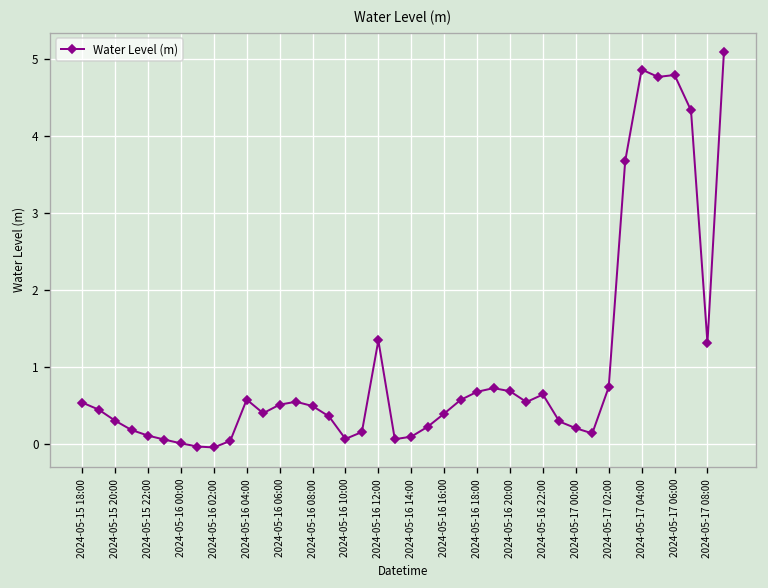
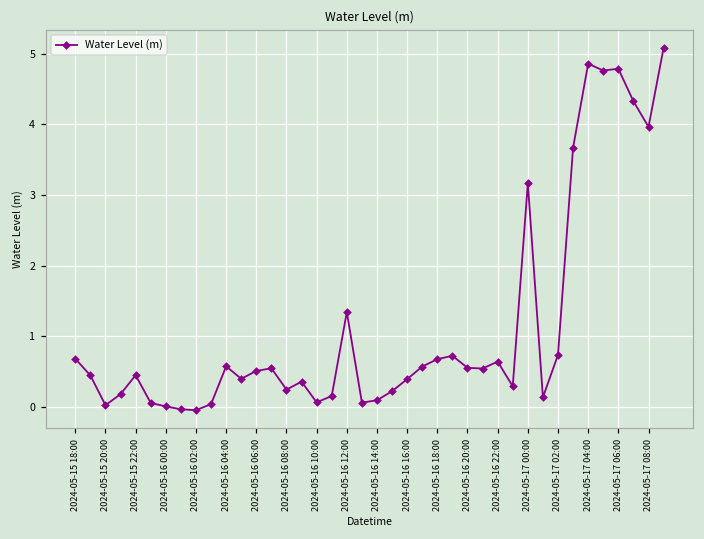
2024-05-15 18:00: 0.5 -> 0.7
2024-05-15 20:00: 0.3 -> 0.0
2024-05-15 22:00: 0.1 -> 0.5
2024-05-16 08:00: 0.5 -> 0.2
2024-05-16 20:00: 0.7 -> 0.6
2024-05-17 00:00: 0.2 -> 3.2
2024-05-17 08:00: 1.3 -> 4.0
